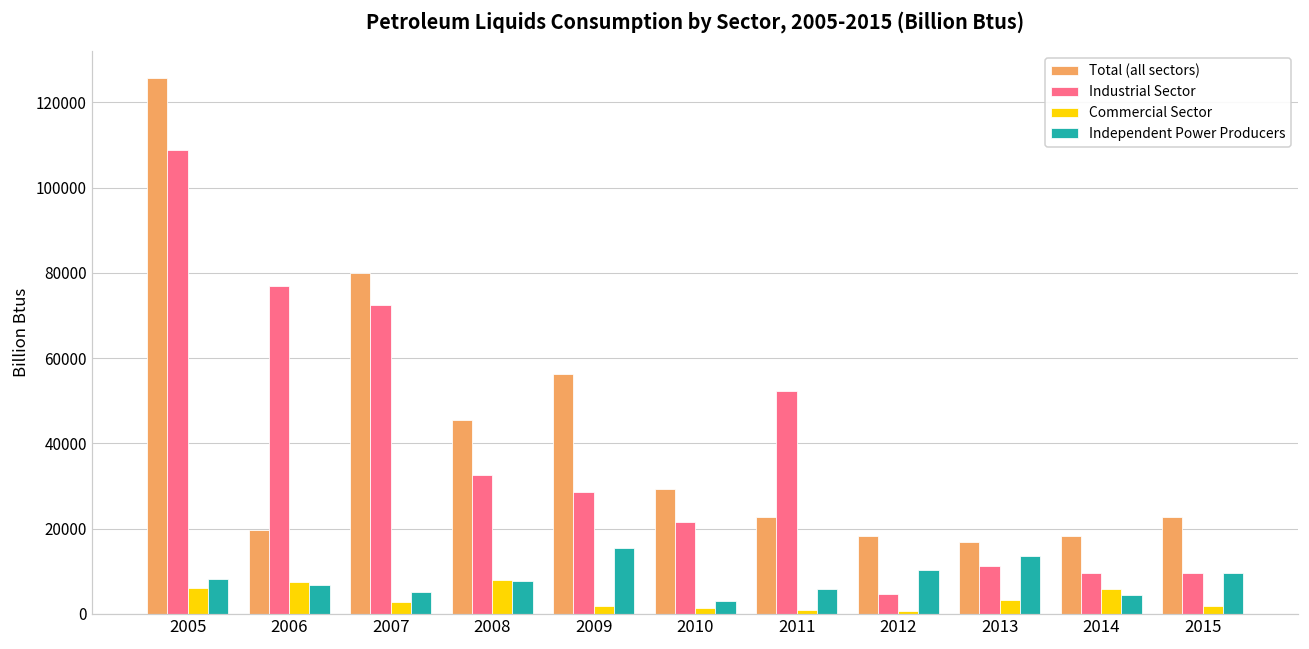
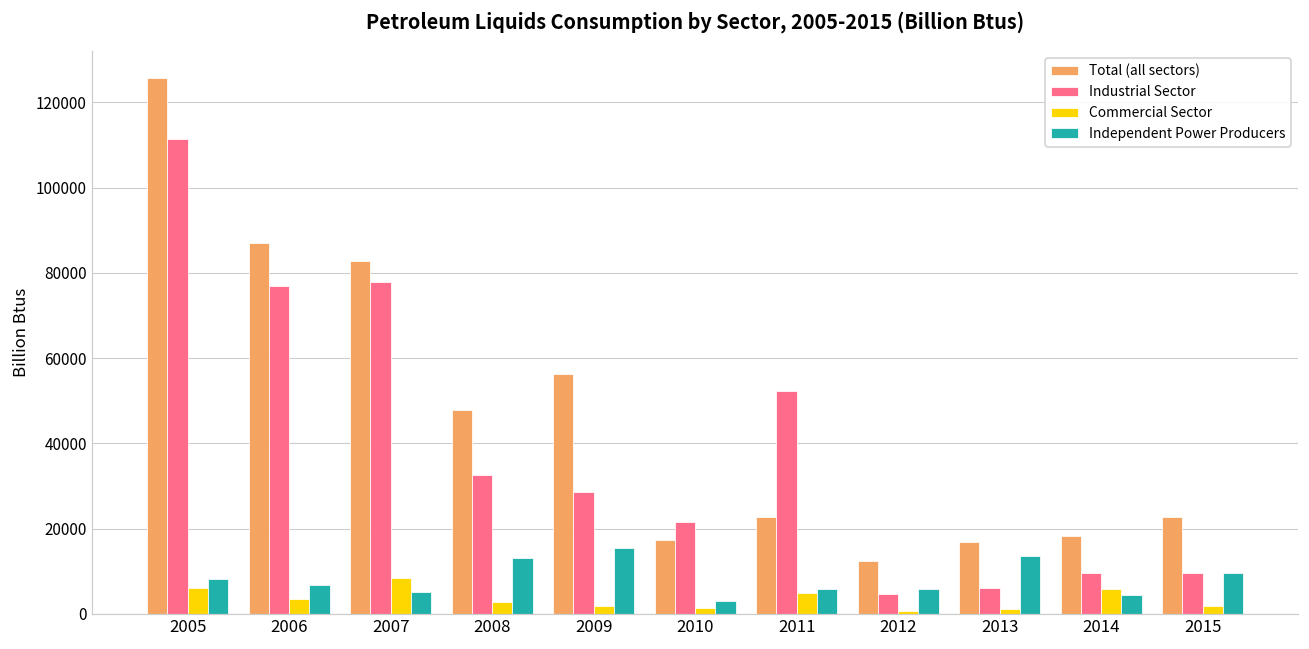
Industrial Sector, 2005: 109000 -> 111000
Total (all sectors), 2006: 20000 -> 87000
Commercial Sector, 2006: 7000 -> 3000
Total (all sectors), 2007: 80000 -> 83000
Industrial Sector, 2007: 72000 -> 78000
Commercial Sector, 2007: 3000 -> 8000
Total (all sectors), 2008: 45000 -> 48000
Commercial Sector, 2008: 8000 -> 3000
Independent Power Producers, 2008: 8000 -> 13000
Total (all sectors), 2010: 29000 -> 17000
Commercial Sector, 2011: 1000 -> 5000
Total (all sectors), 2012: 18000 -> 12000
Independent Power Producers, 2012: 10000 -> 6000
Industrial Sector, 2013: 11000 -> 6000
Commercial Sector, 2013: 3000 -> 1000
